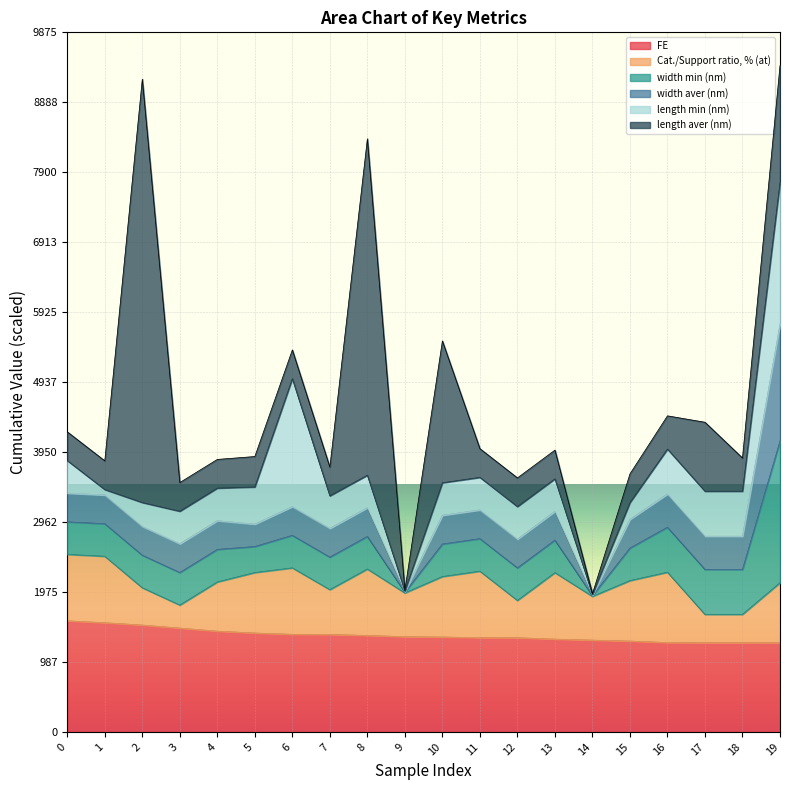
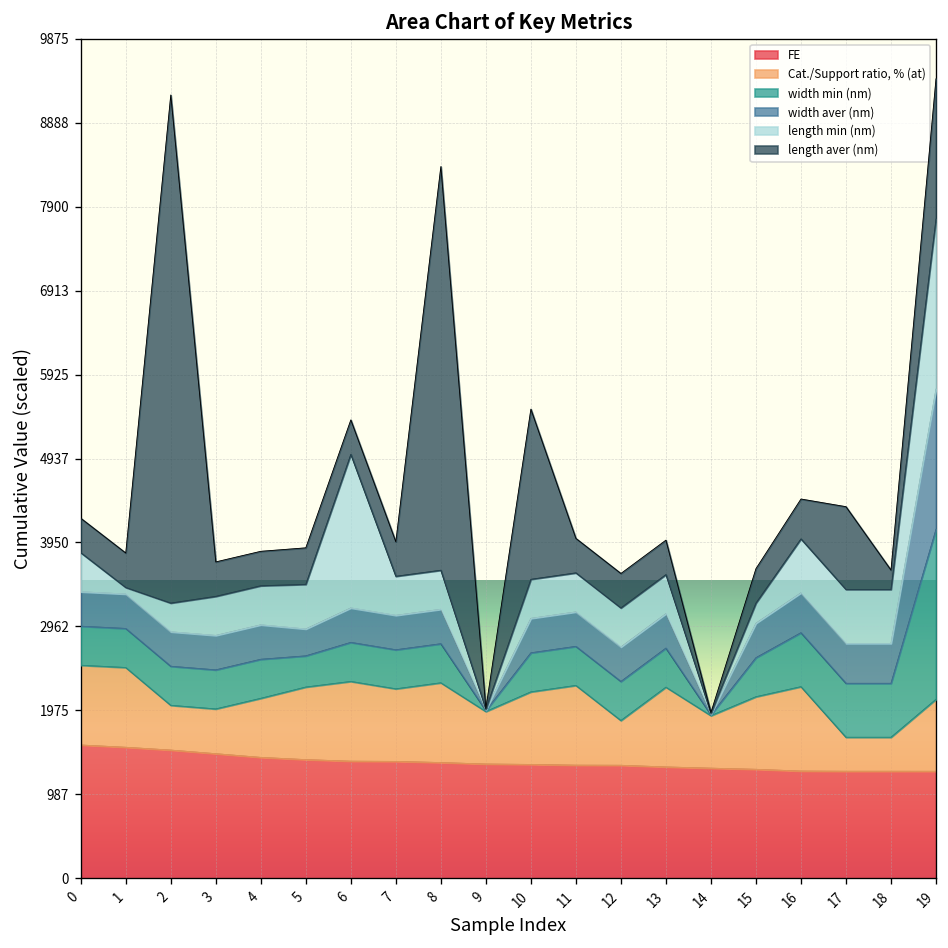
Cat./Support ratio, % (at), 3: 300 -> 500
Cat./Support ratio, % (at), 7: 600 -> 900
length aver (nm), 18: 500 -> 200
